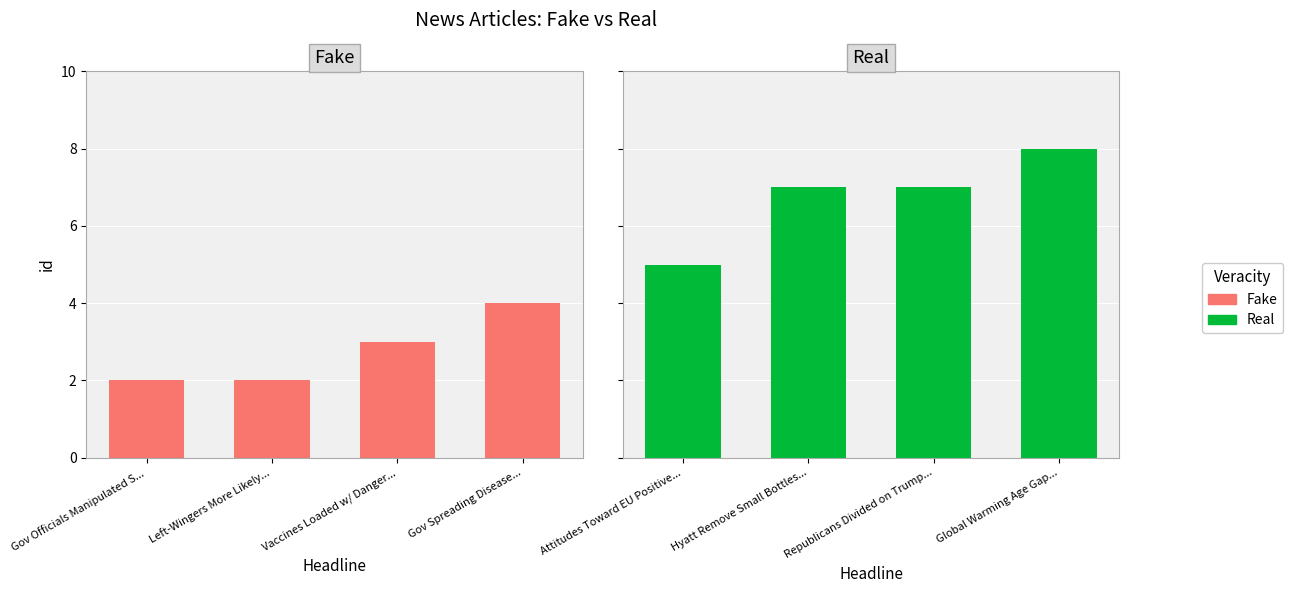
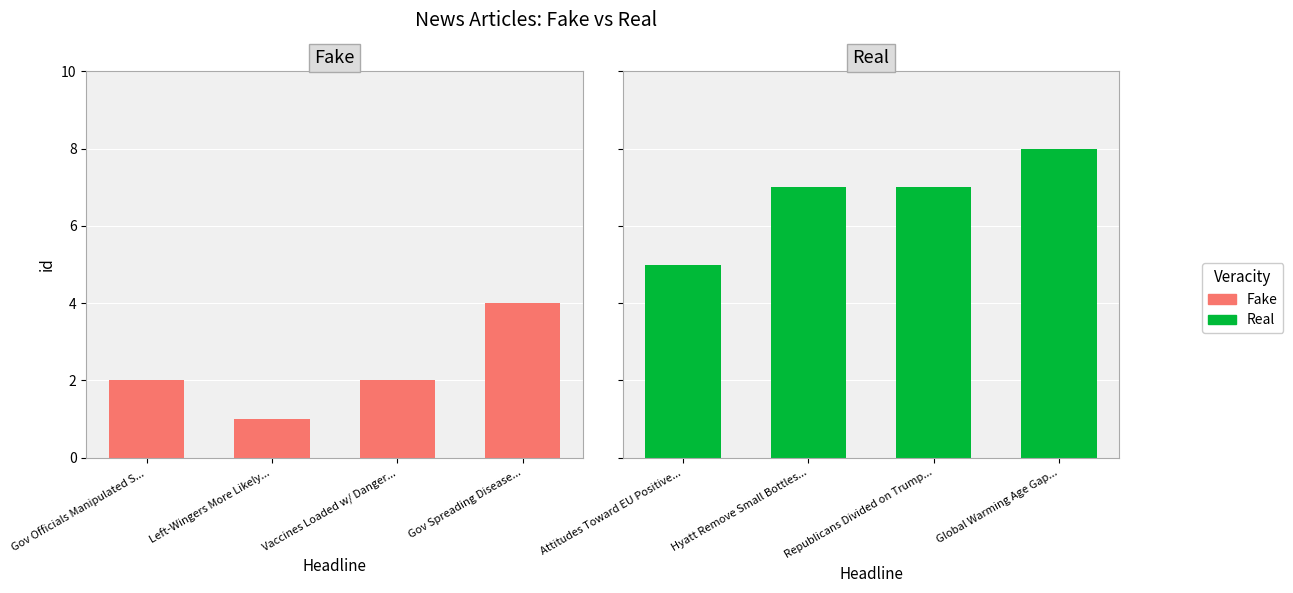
Fake, Left-Wingers More Likely...: 2 -> 1
Fake, Vaccines Loaded w/ Danger...: 3 -> 2
